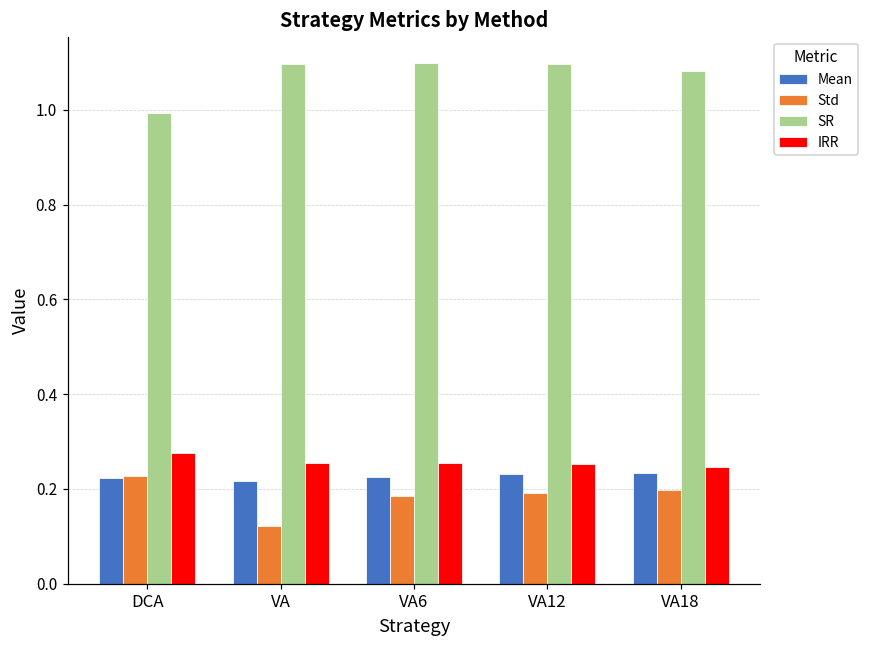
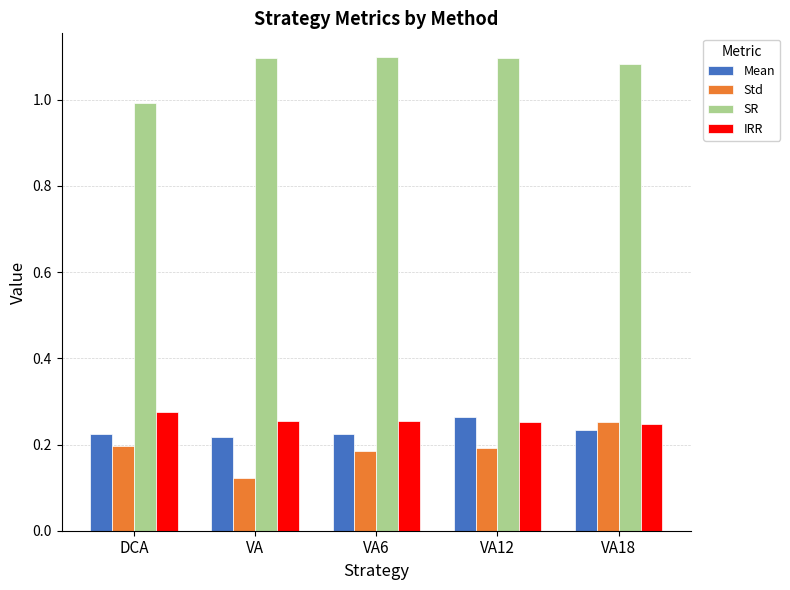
Std, DCA: 0.23 -> 0.20
Mean, VA12: 0.23 -> 0.27
Std, VA18: 0.20 -> 0.25
